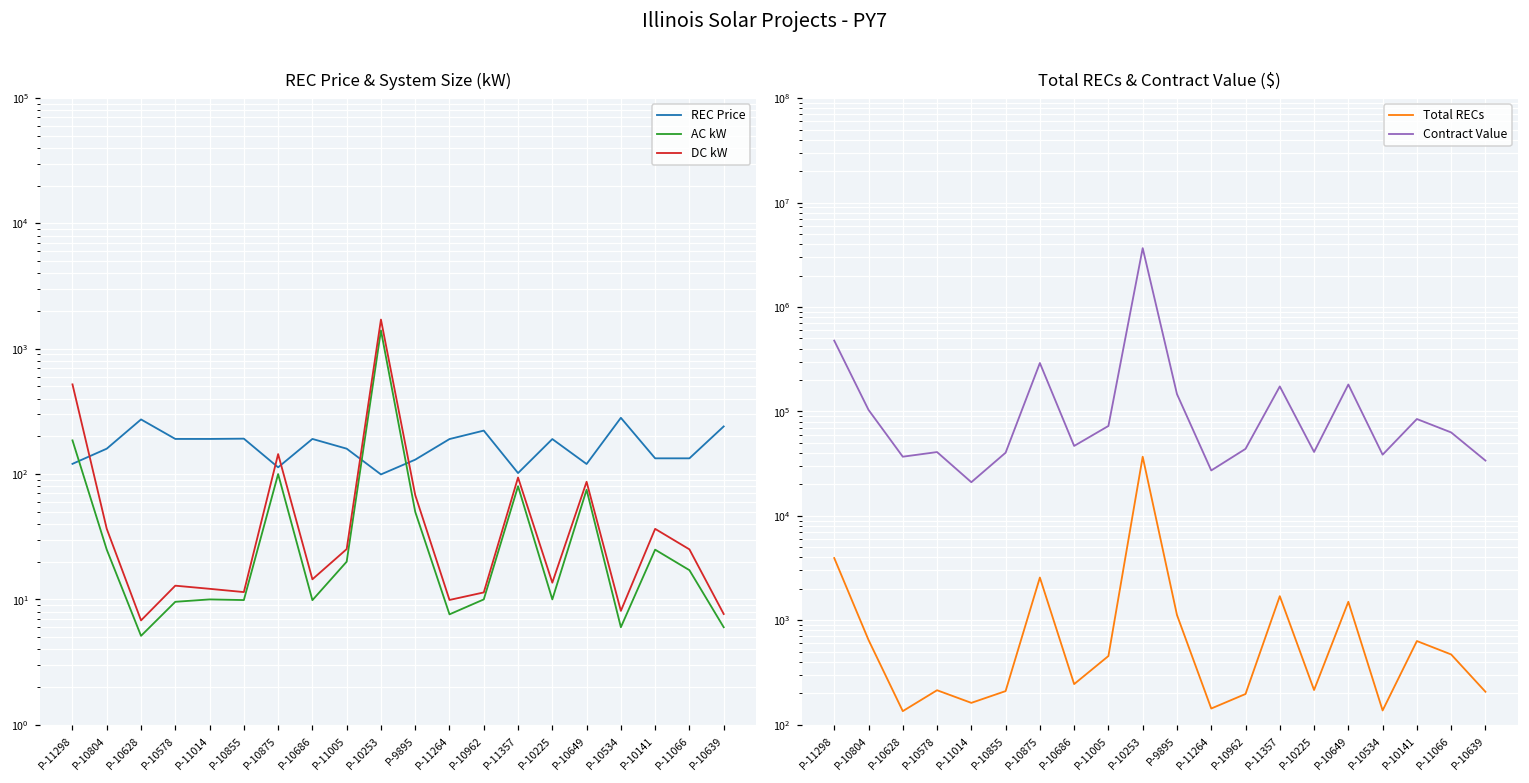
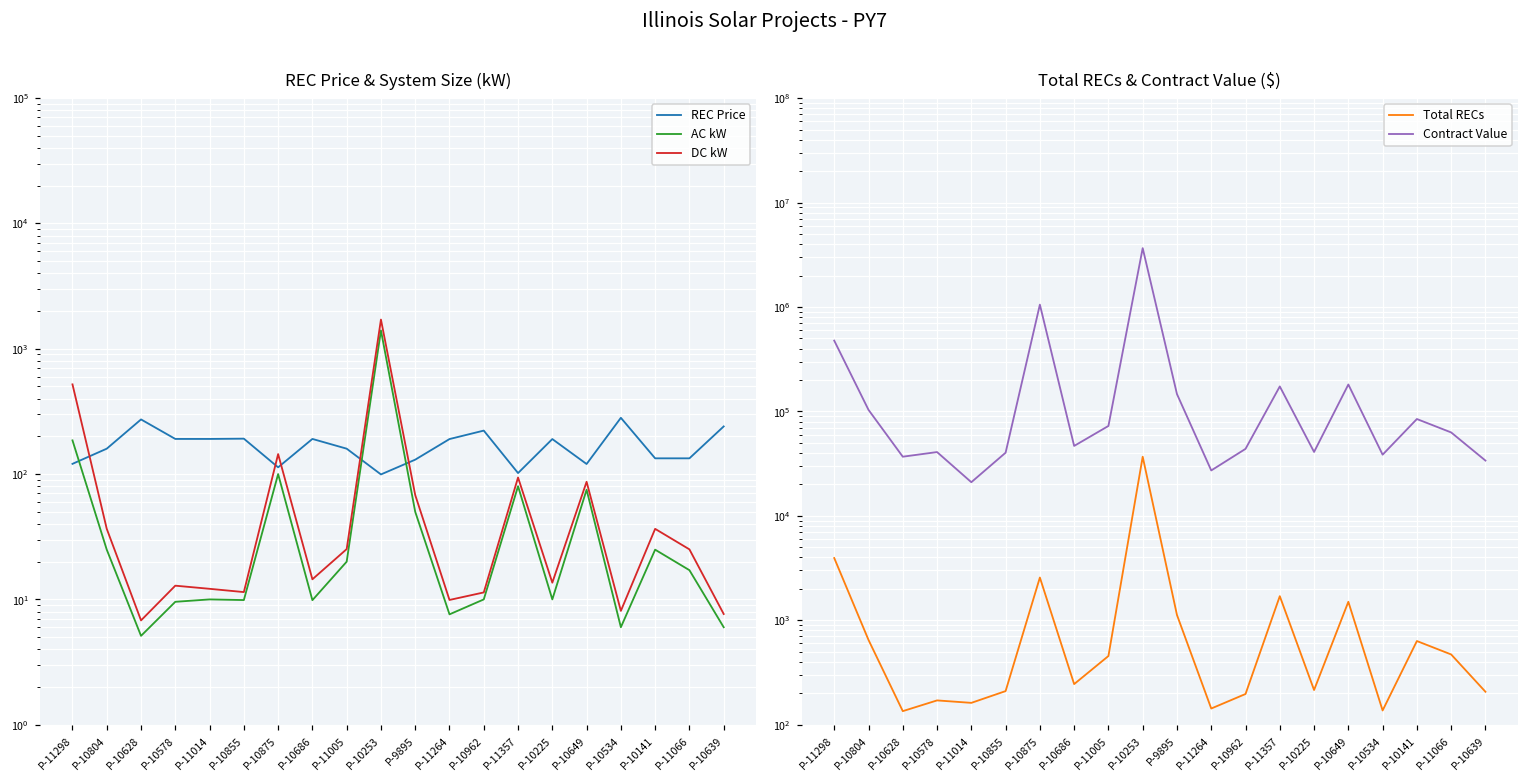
Total RECs & Contract Value ($), Total RECs, P-10578: 210 -> 170
Total RECs & Contract Value ($), Contract Value, P-10875: 290000 -> 1100000
